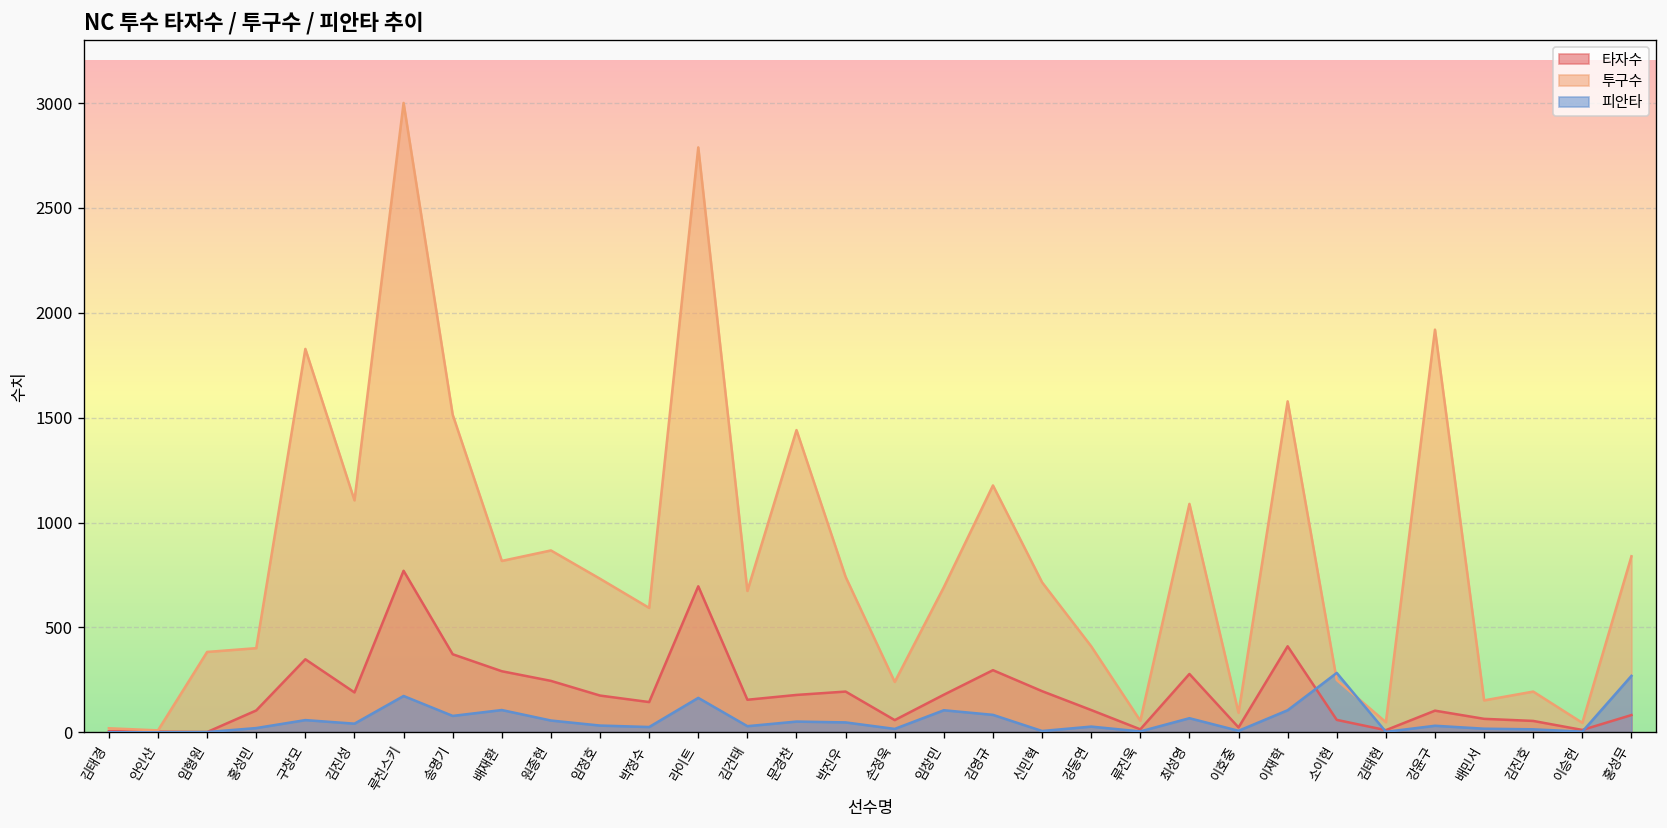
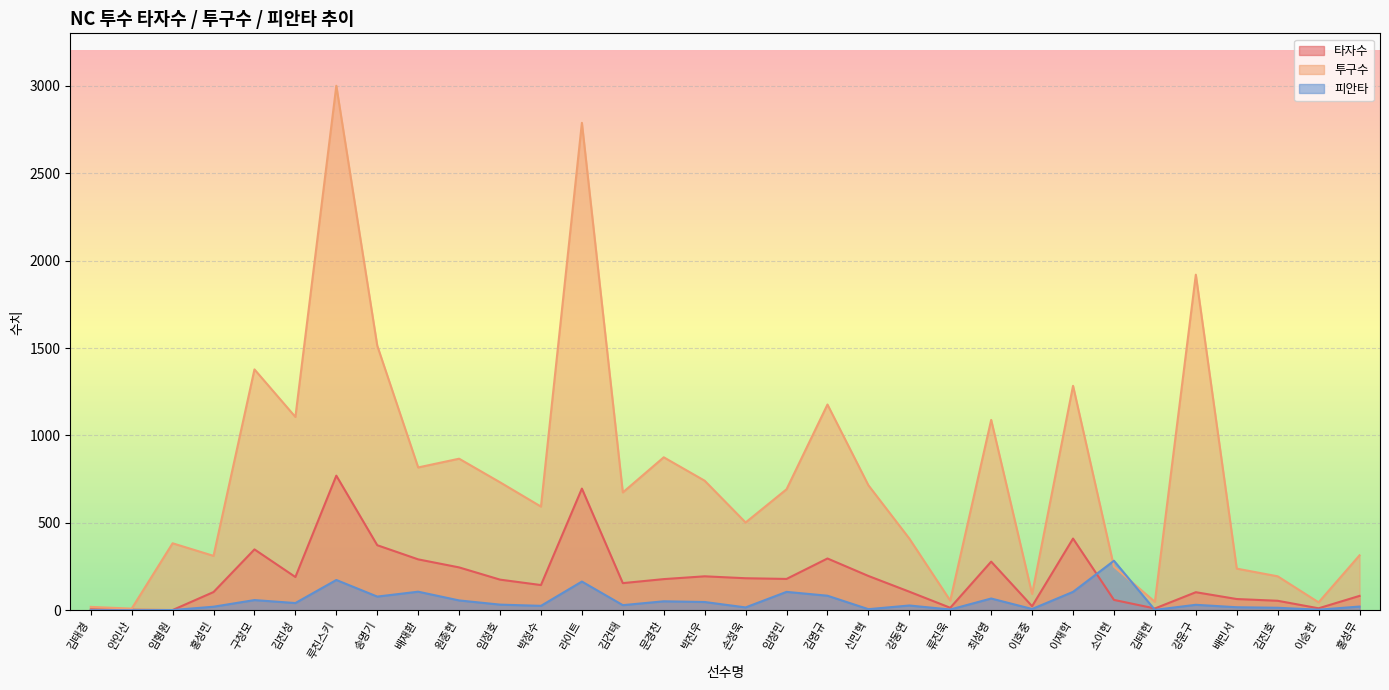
투구수, 홍성민: 400 -> 310
투구수, 구창모: 1830 -> 1380
투구수, 문경찬: 1440 -> 880
타자수, 손정욱: 60 -> 180
투구수, 손정욱: 240 -> 500
투구수, 이재학: 1580 -> 1280
투구수, 배민서: 150 -> 240
투구수, 홍성무: 840 -> 310
피안타, 홍성무: 270 -> 20
